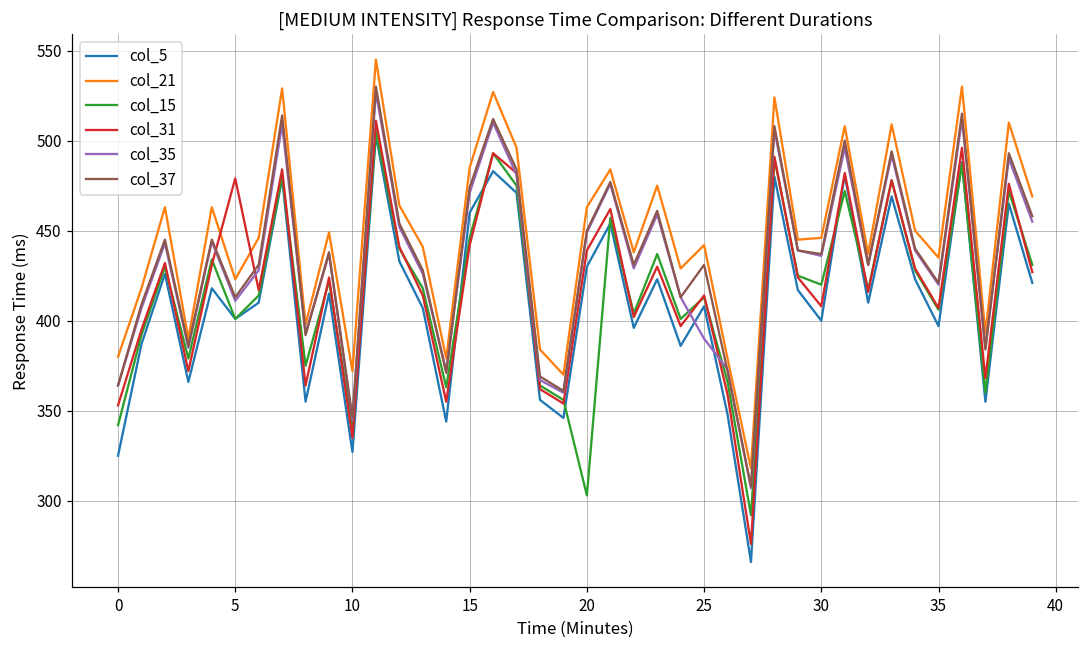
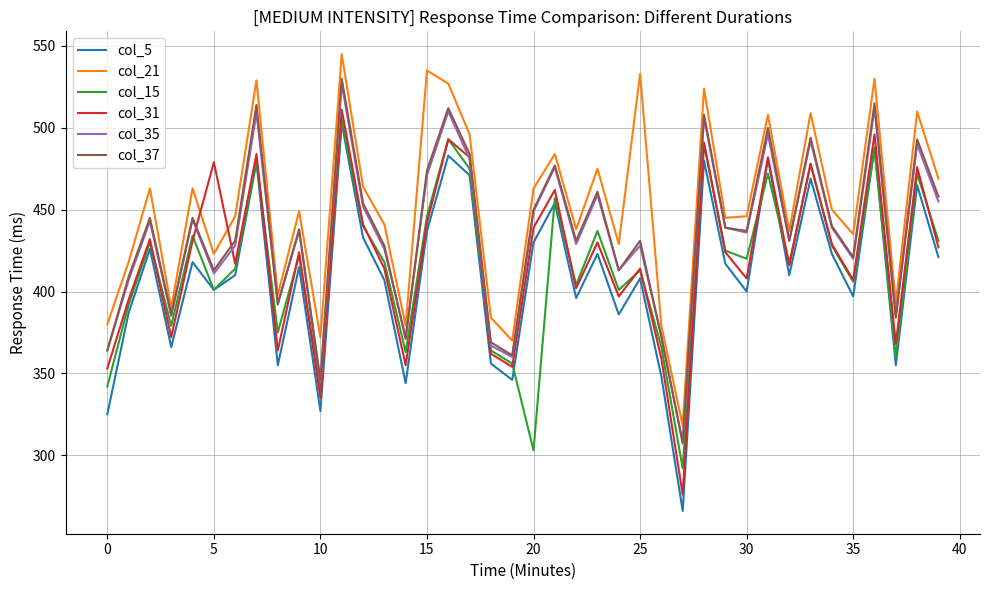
col_5, 15: 460 -> 437
col_21, 15: 485 -> 535
col_21, 25: 442 -> 533
col_35, 25: 390 -> 428
